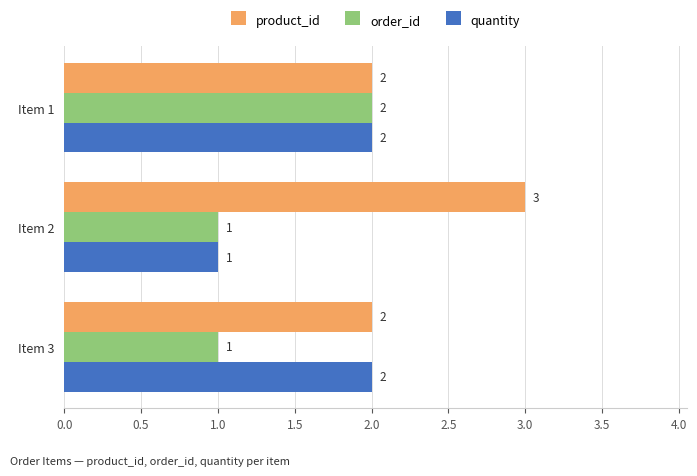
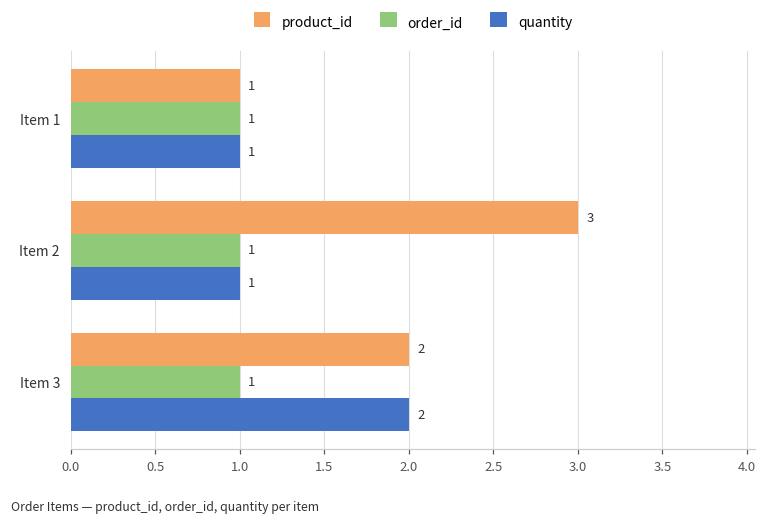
product_id, Item 1: 2 -> 1
order_id, Item 1: 2 -> 1
quantity, Item 1: 2 -> 1
